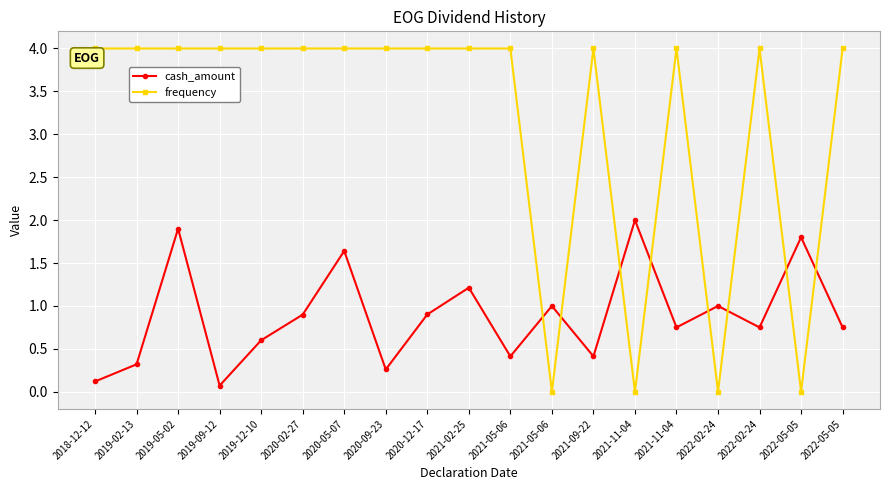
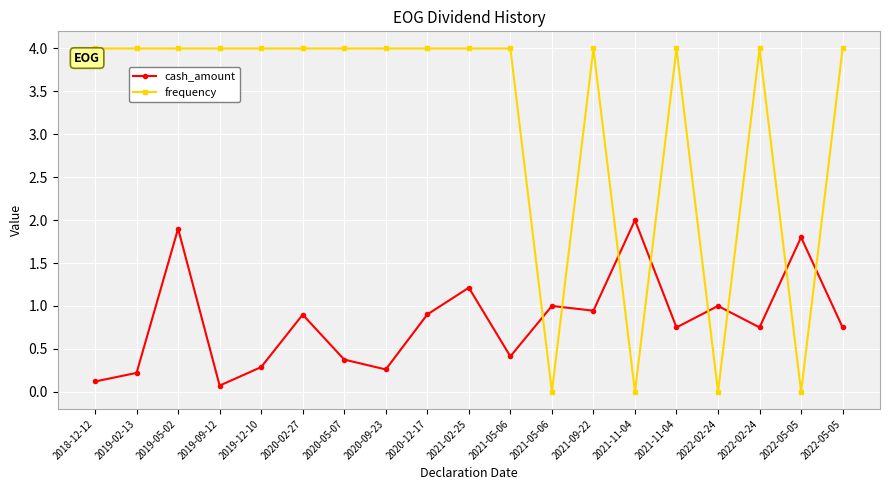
cash_amount, 2019-02-13: 0.3 -> 0.2
cash_amount, 2019-12-10: 0.6 -> 0.3
cash_amount, 2020-05-07: 1.6 -> 0.4
cash_amount, 2021-09-22: 0.4 -> 0.9
